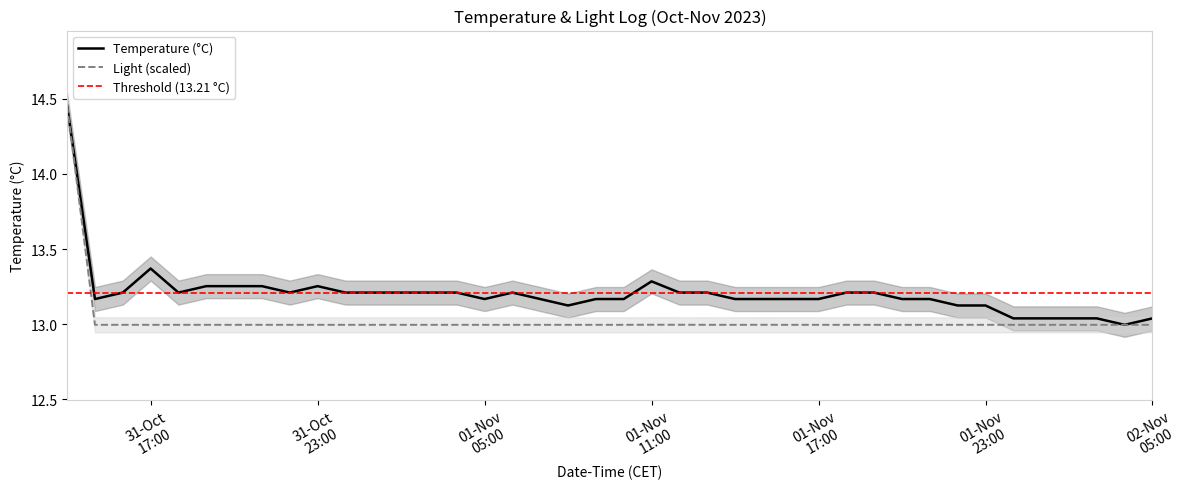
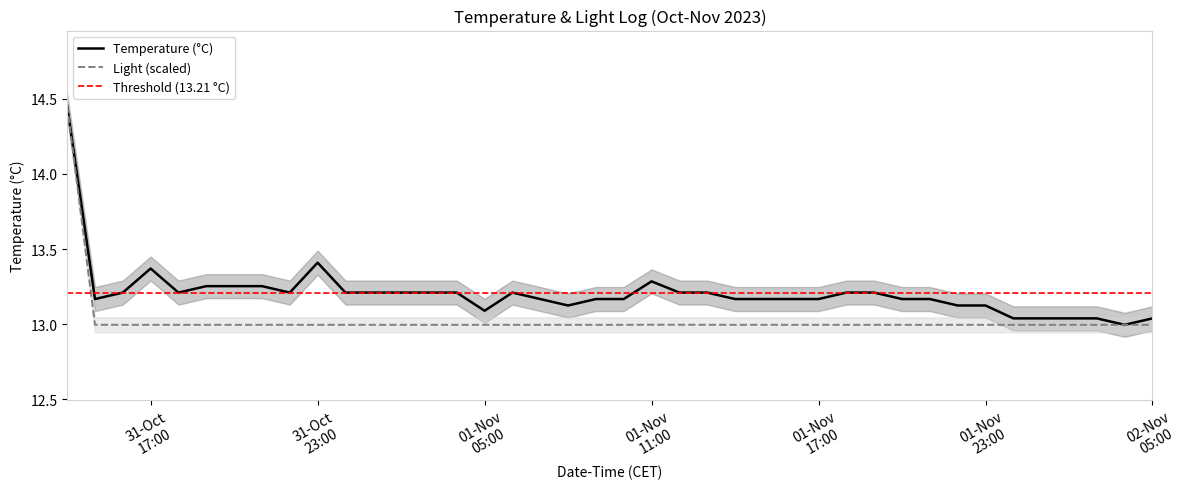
Temperature (°C), 31-Oct 23:00: 13.25 -> 13.41
Temperature (°C), 01-Nov 05:00: 13.17 -> 13.09
